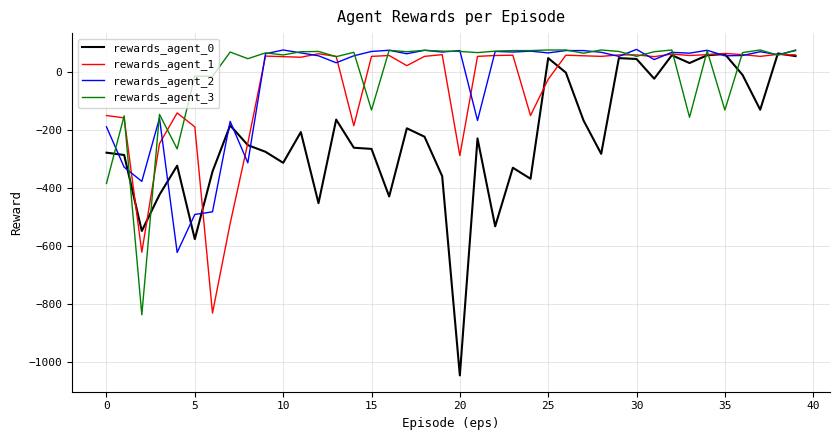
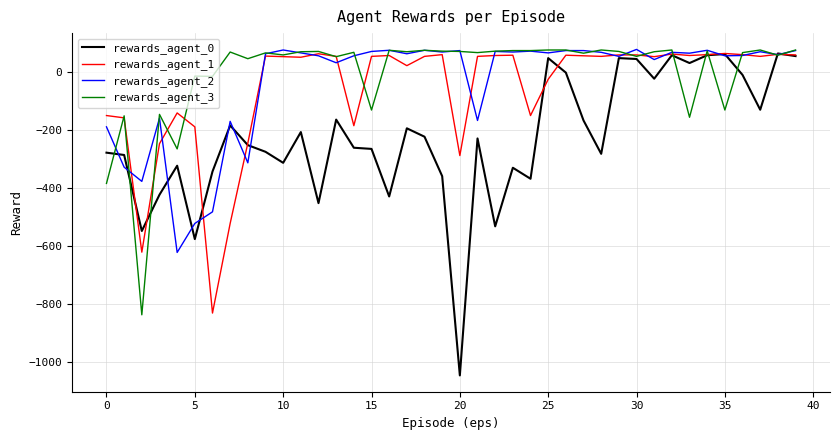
rewards_agent_2, 5: -490 -> -520
